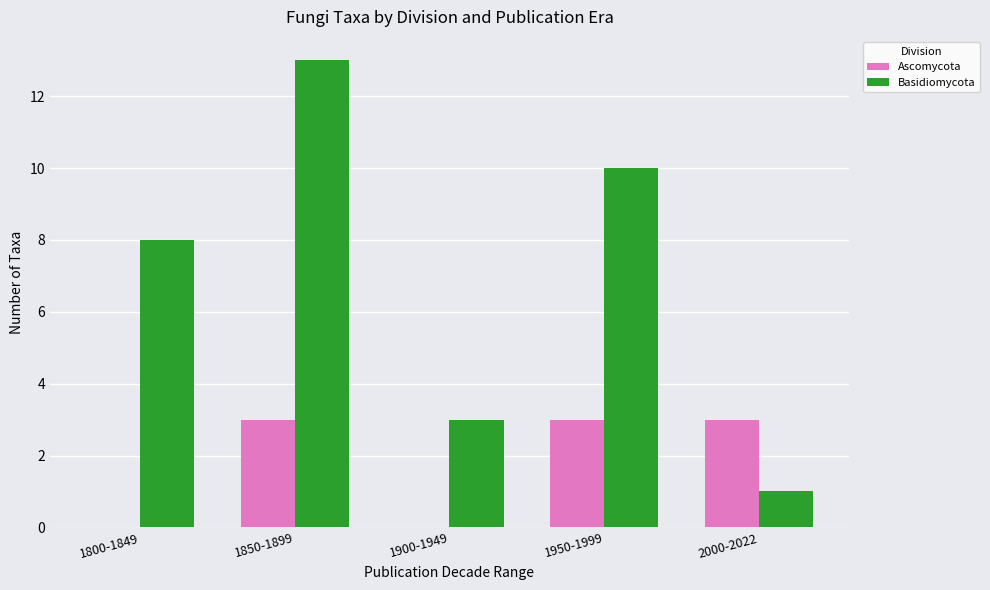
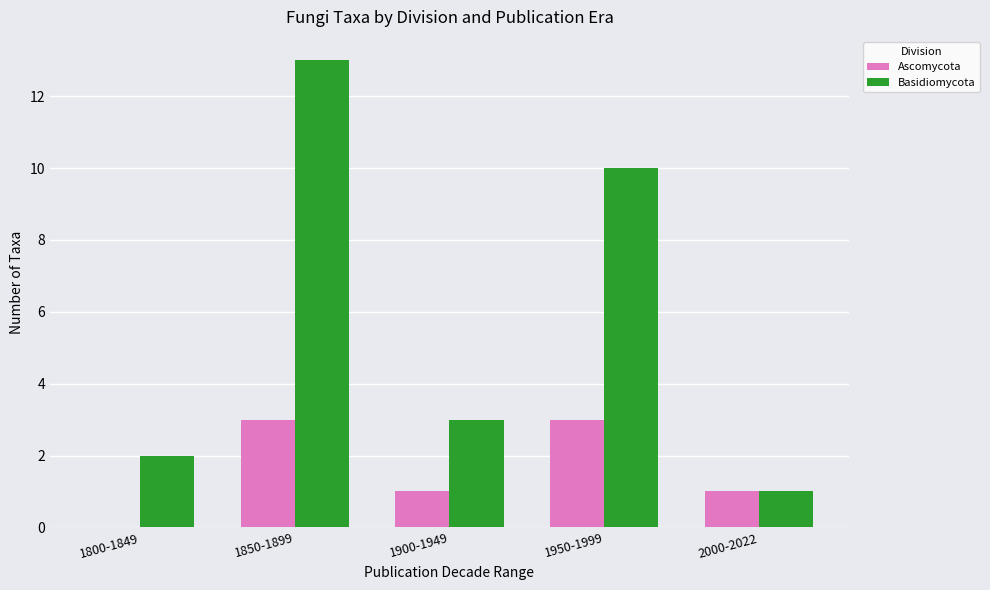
Basidiomycota, 1800-1849: 8 -> 2
Ascomycota, 1900-1949: 0 -> 1
Ascomycota, 2000-2022: 3 -> 1
